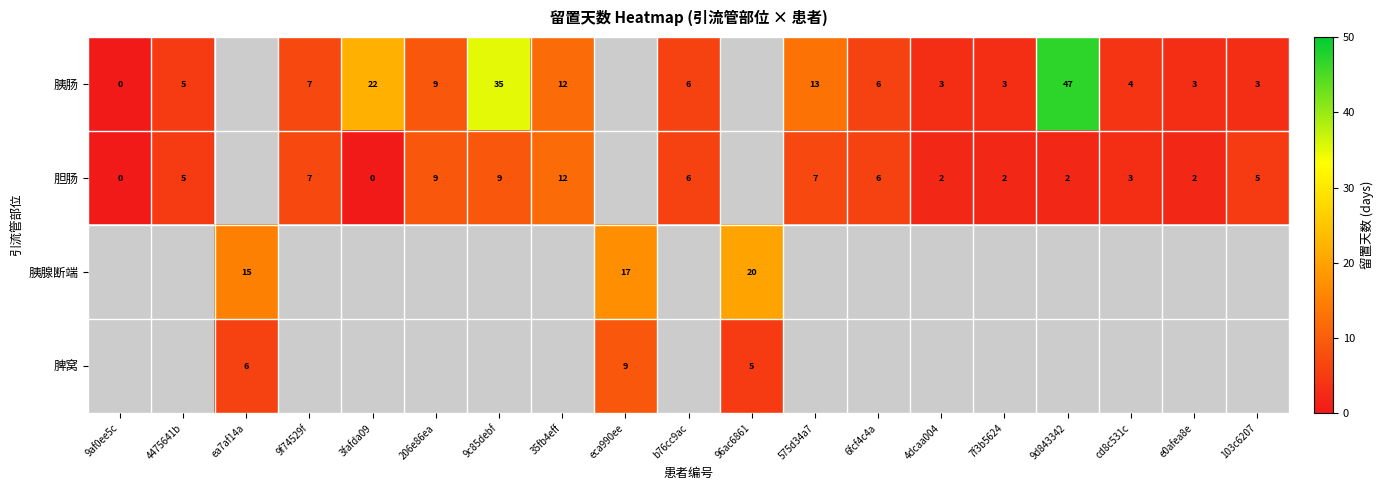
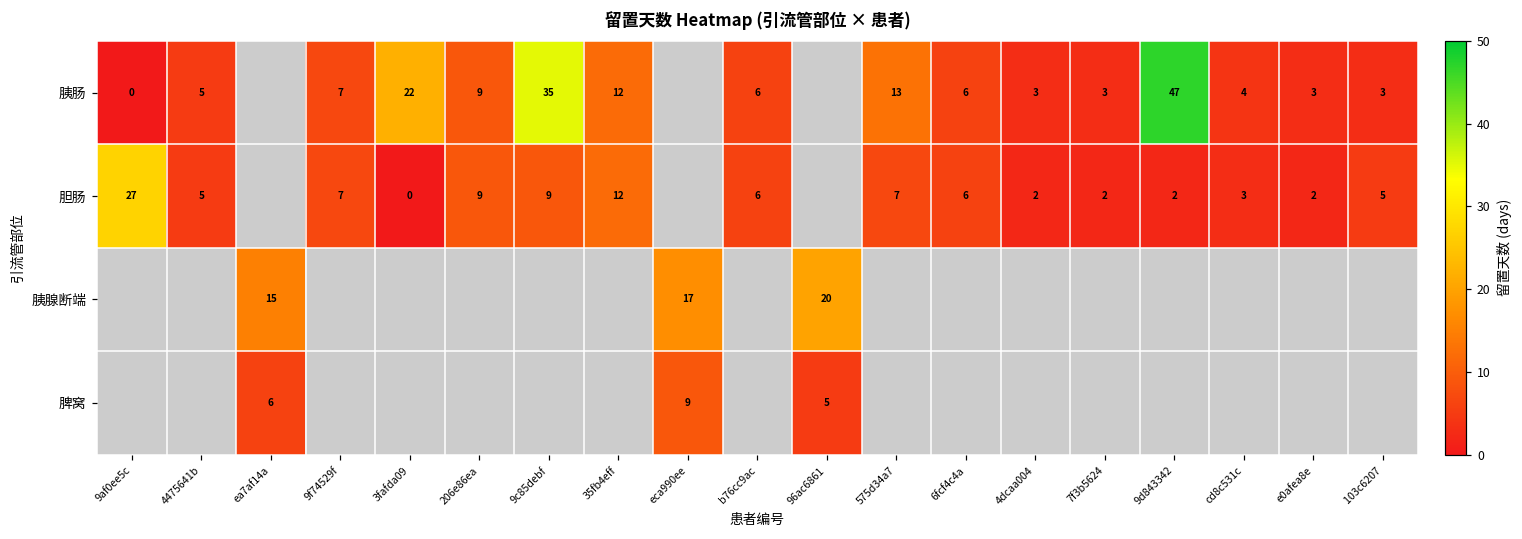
胆肠, 9af0ee5c: 0 -> 27
